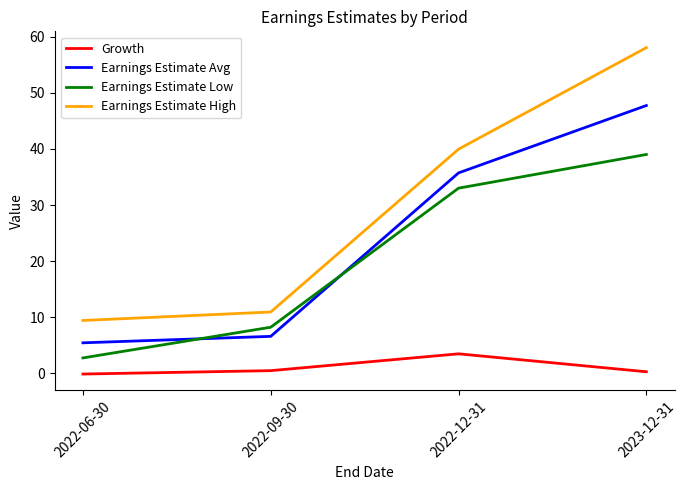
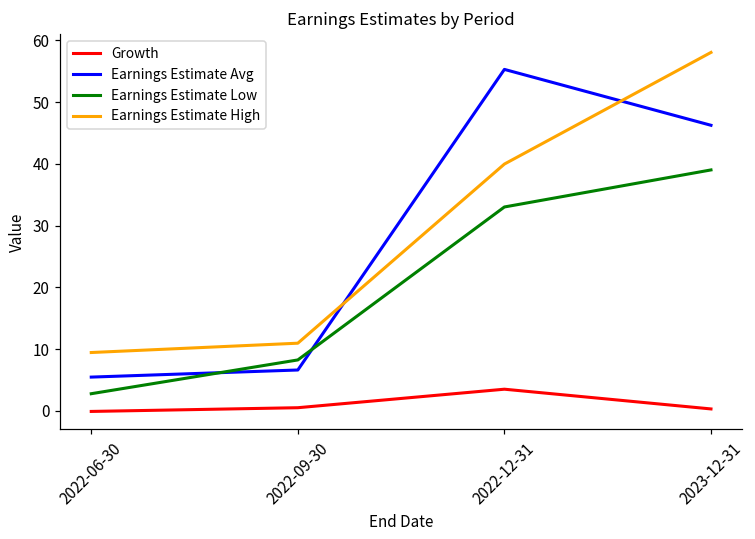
Earnings Estimate Avg, 2022-12-31: 36 -> 55
Earnings Estimate Avg, 2023-12-31: 48 -> 46
